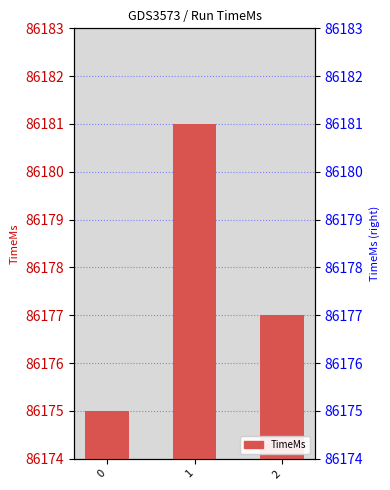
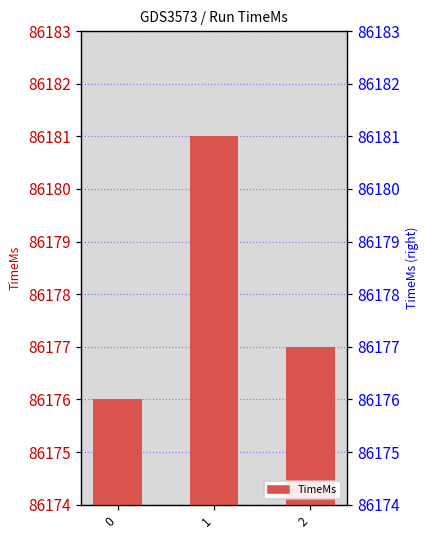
0: 86175 -> 86176
